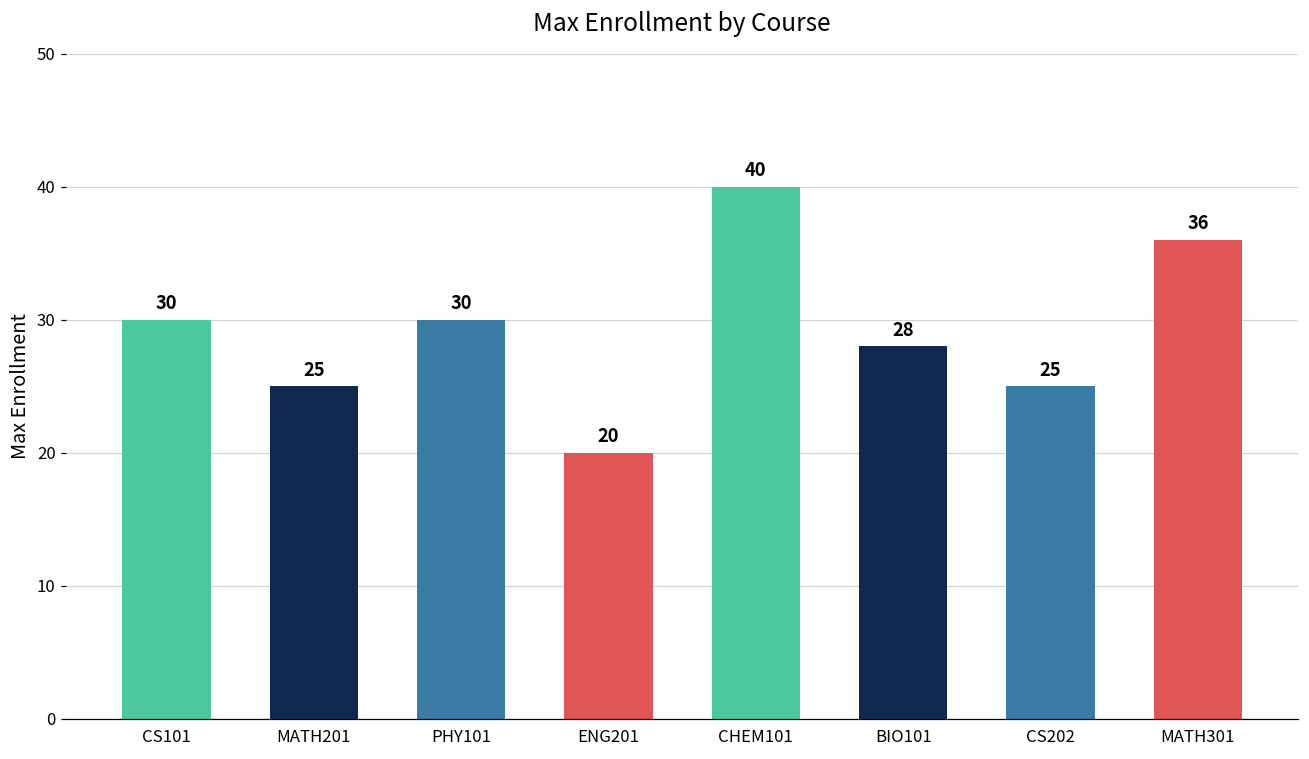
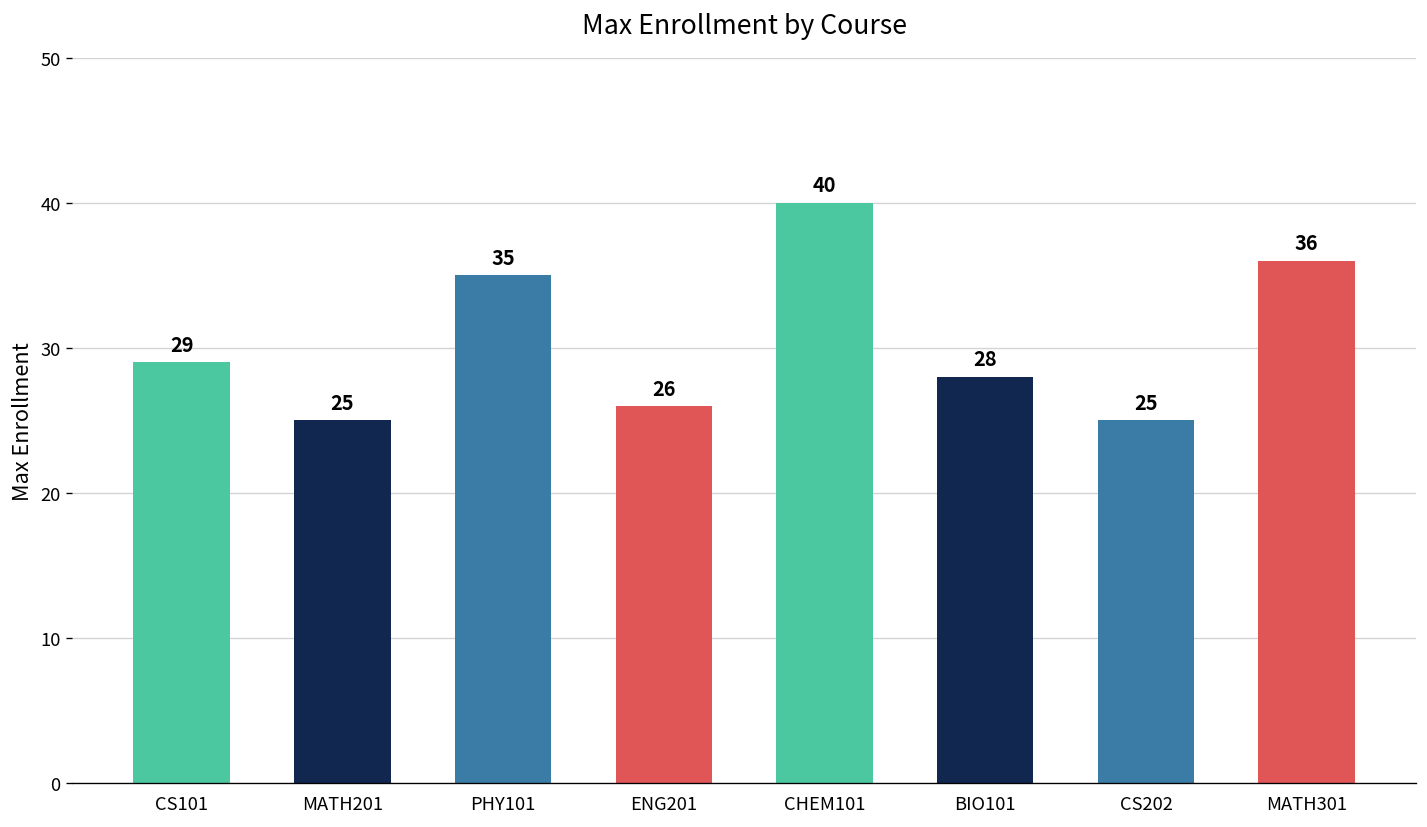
CS101: 30 -> 29
PHY101: 30 -> 35
ENG201: 20 -> 26
